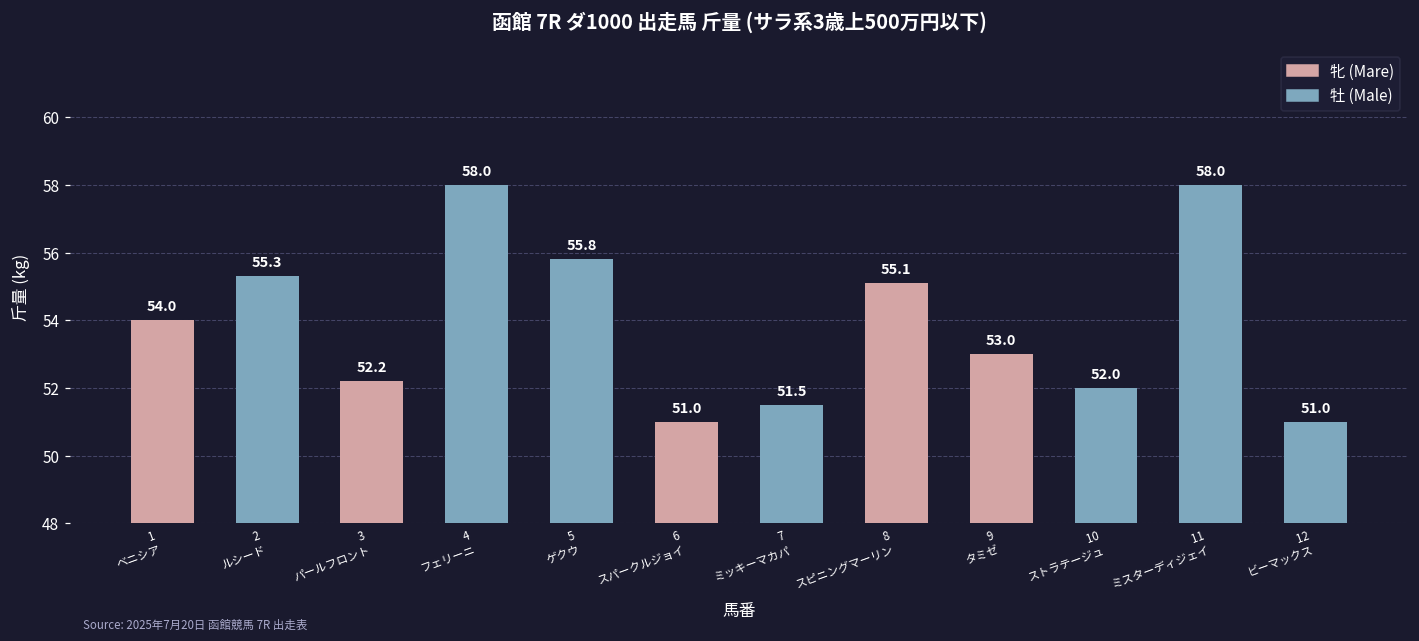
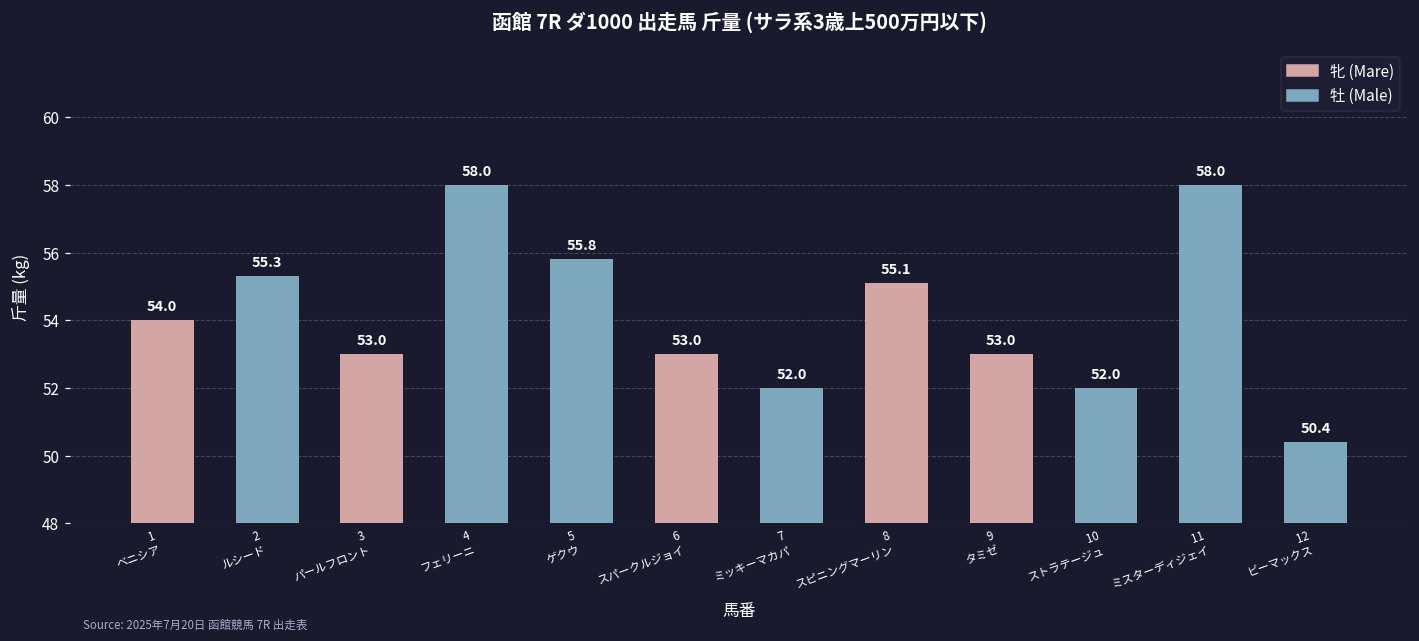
3 パールフロント: 52.2 -> 53.0
6 スパークルジョイ: 51.0 -> 53.0
7 ミッキーマカパ: 51.5 -> 52.0
12 ビーマックス: 51.0 -> 50.4
